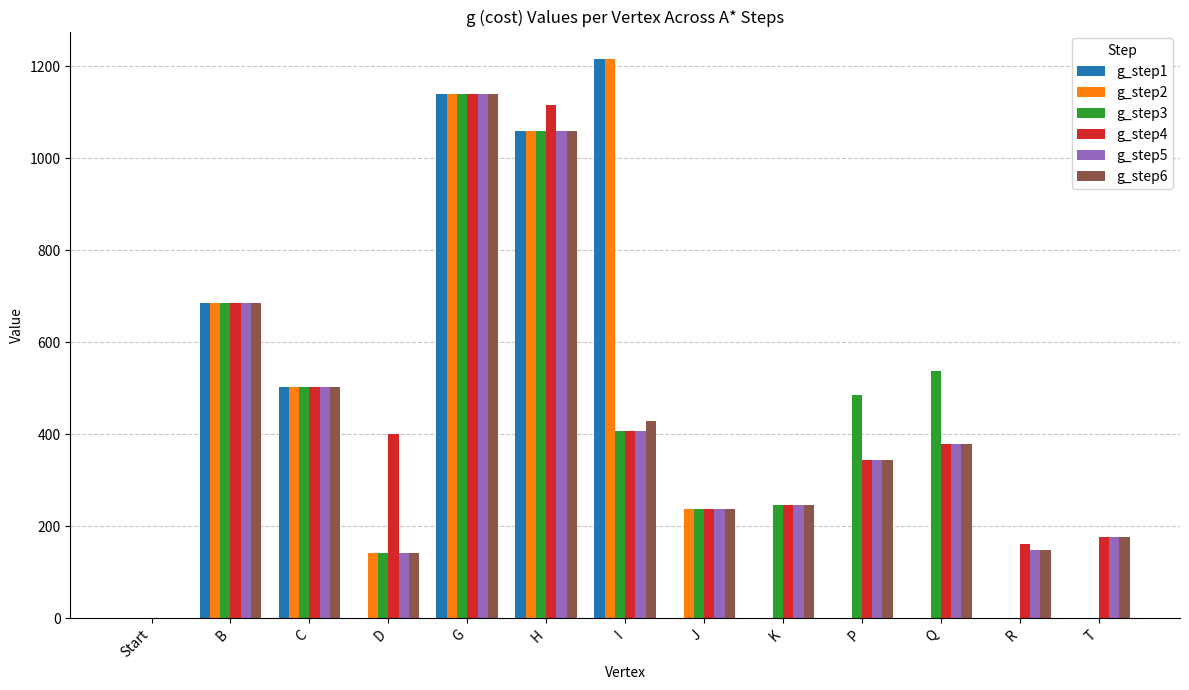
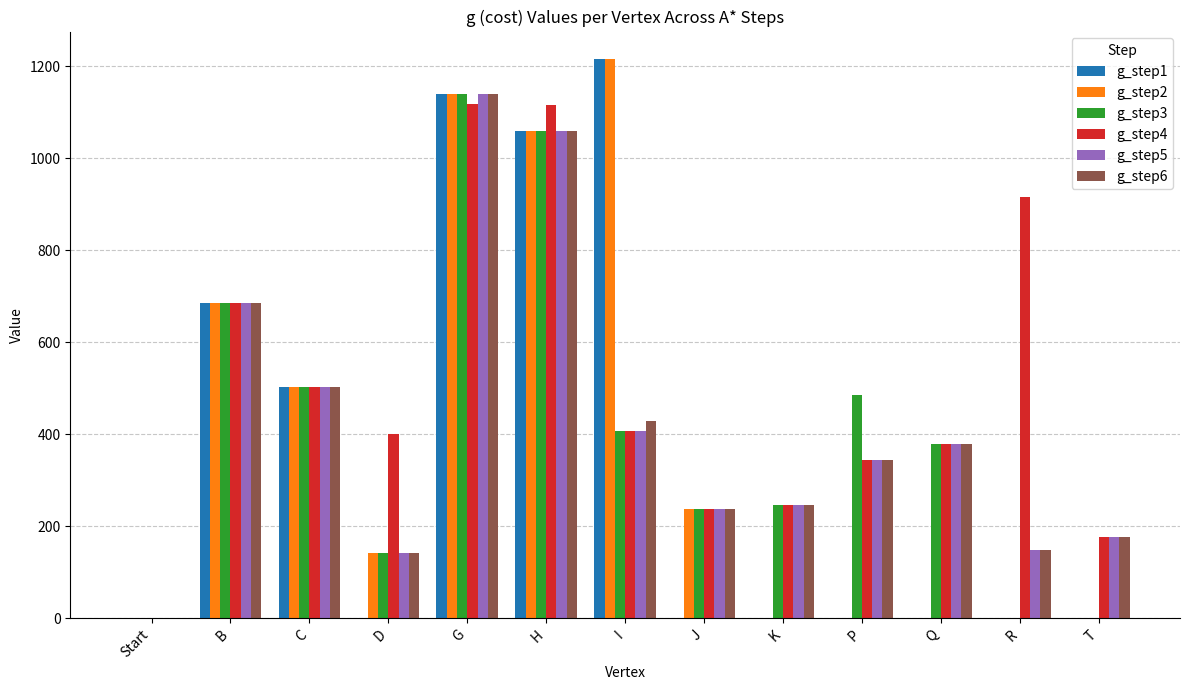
g_step4, G: 1140 -> 1120
g_step3, Q: 540 -> 380
g_step4, R: 160 -> 920
